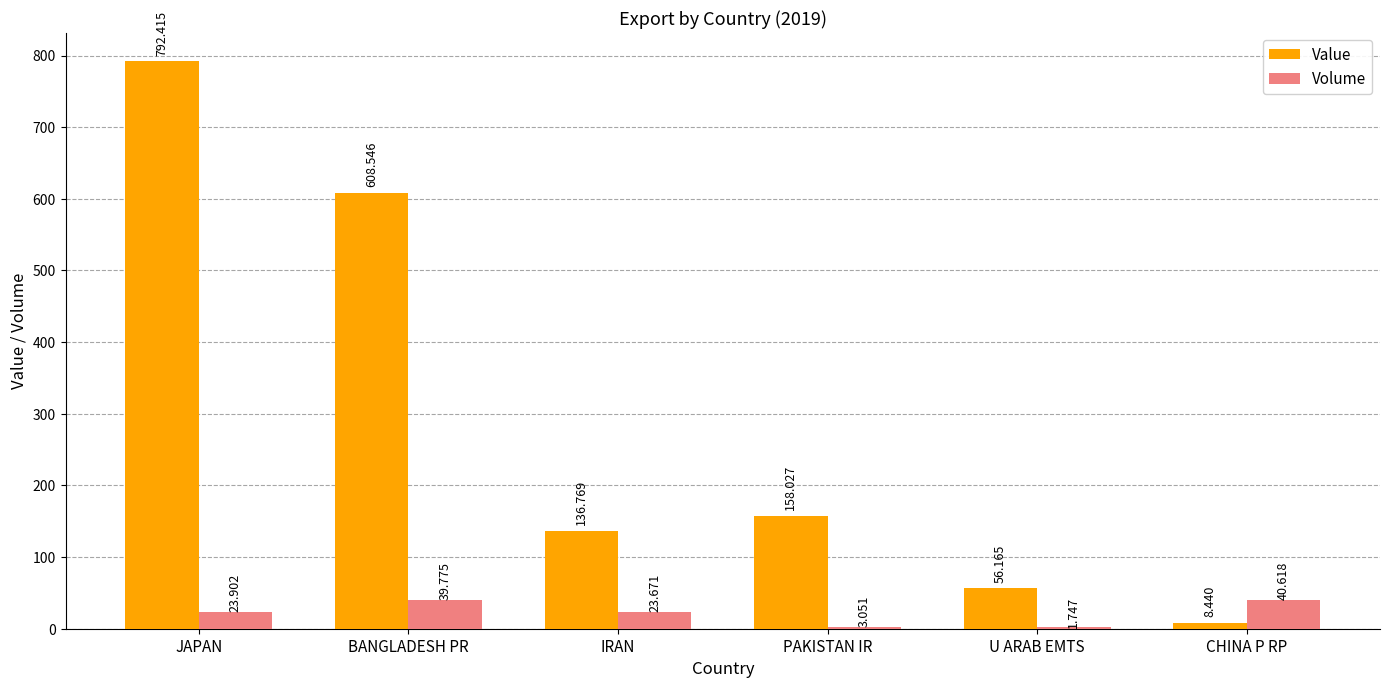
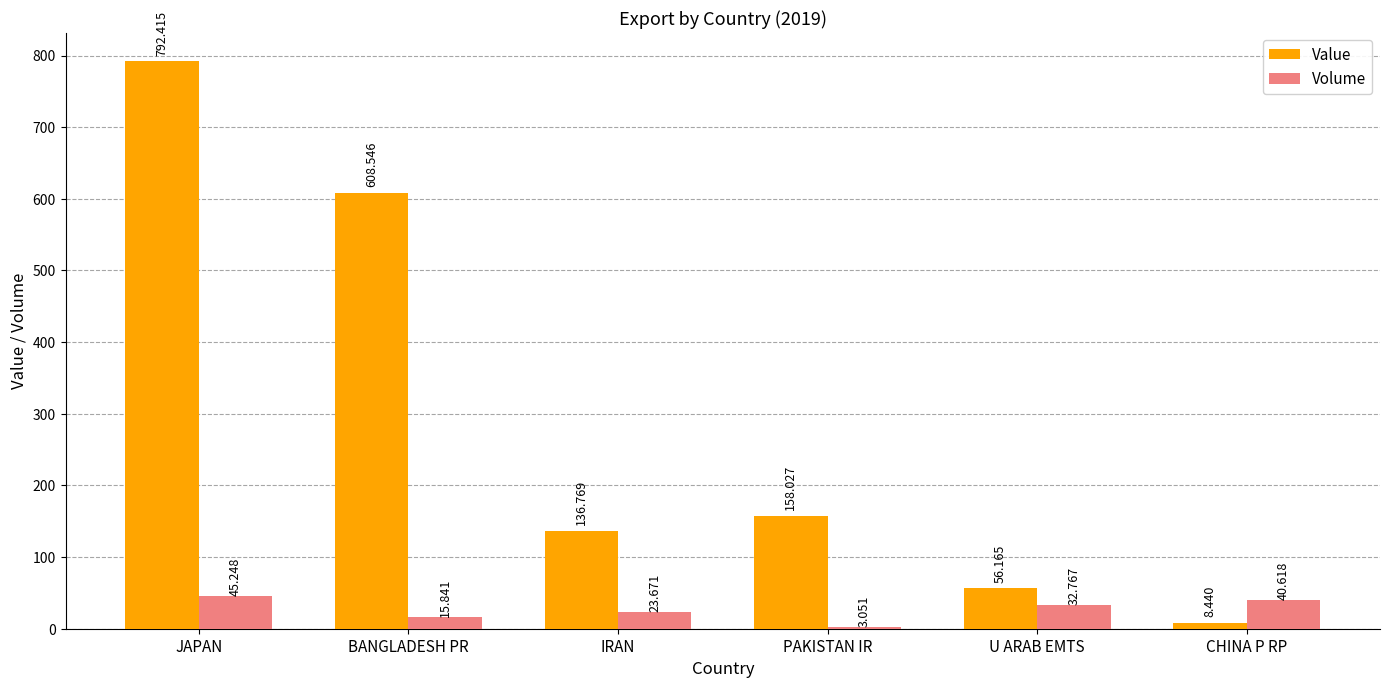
Volume, JAPAN: 23.902 -> 45.248
Volume, BANGLADESH PR: 39.775 -> 15.841
Volume, U ARAB EMTS: 1.747 -> 32.767
